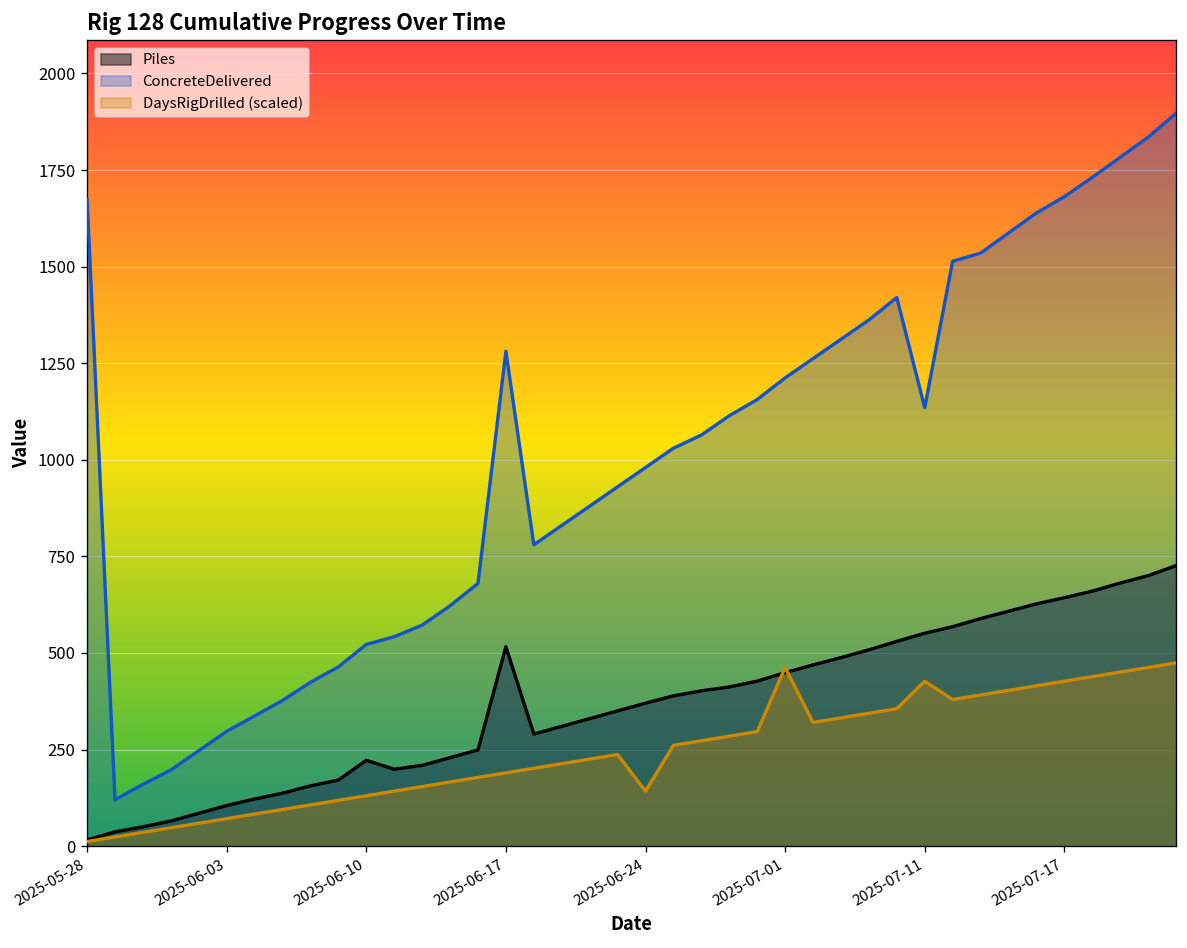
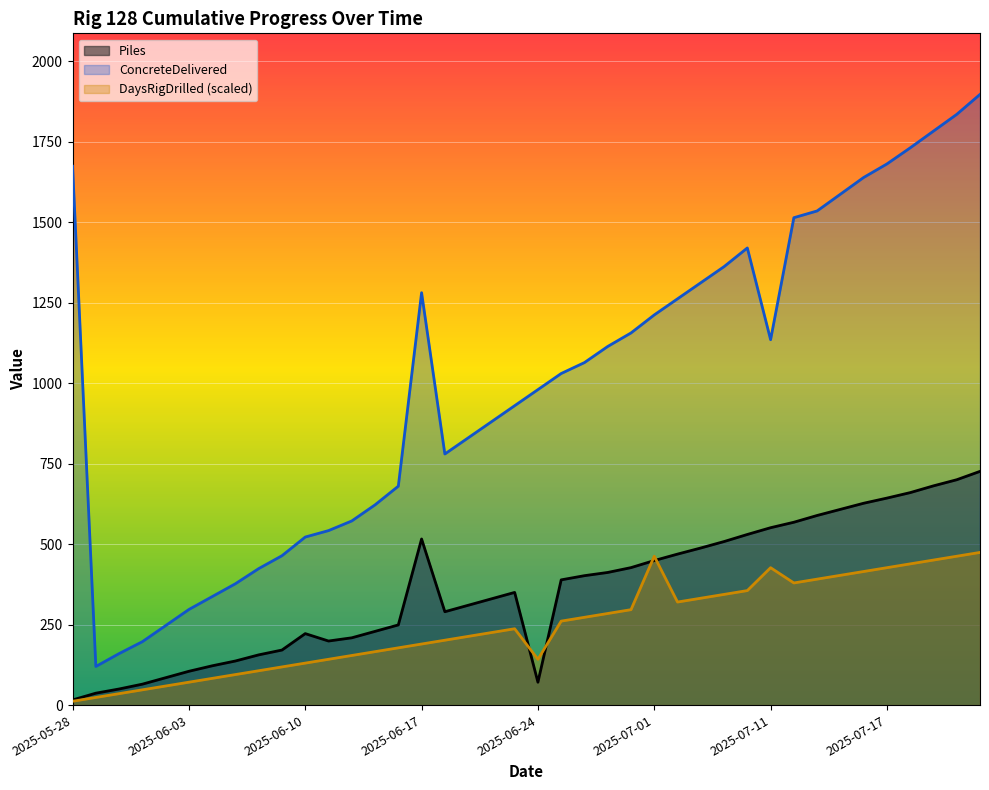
Piles, 2025-06-24: 370 -> 70
